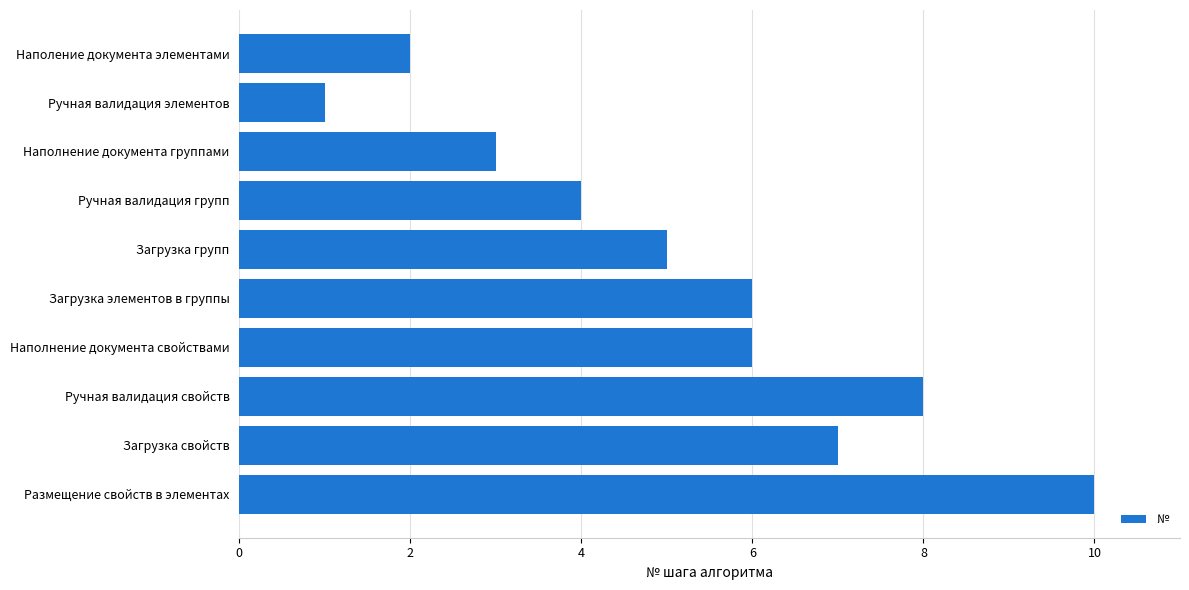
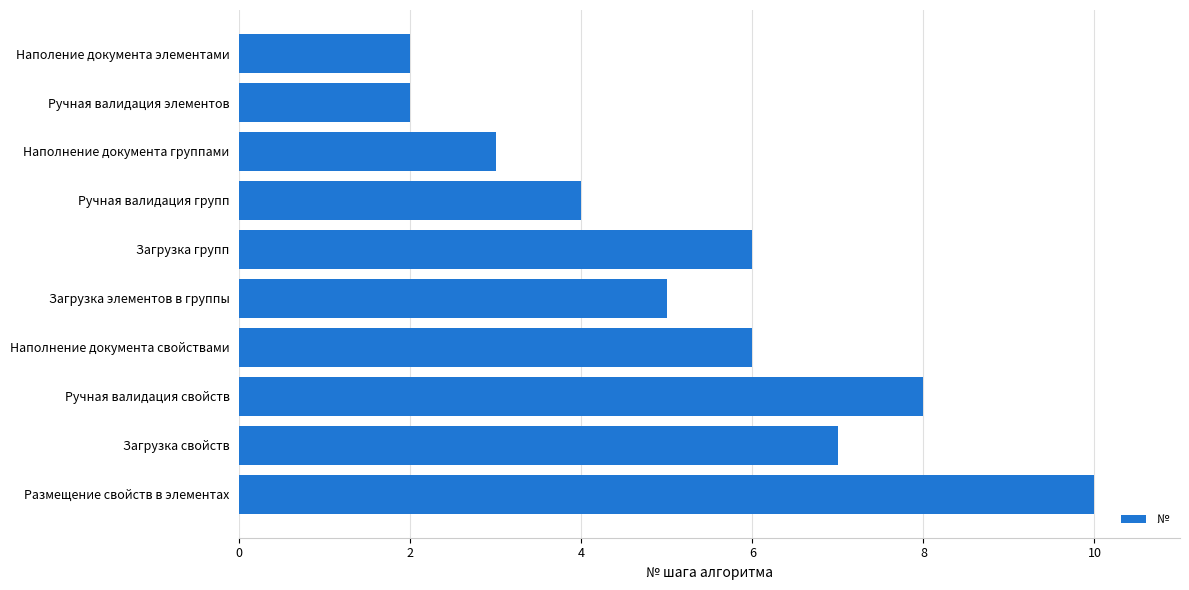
Ручная валидация элементов: 1 -> 2
Загрузка групп: 5 -> 6
Загрузка элементов в группы: 6 -> 5
